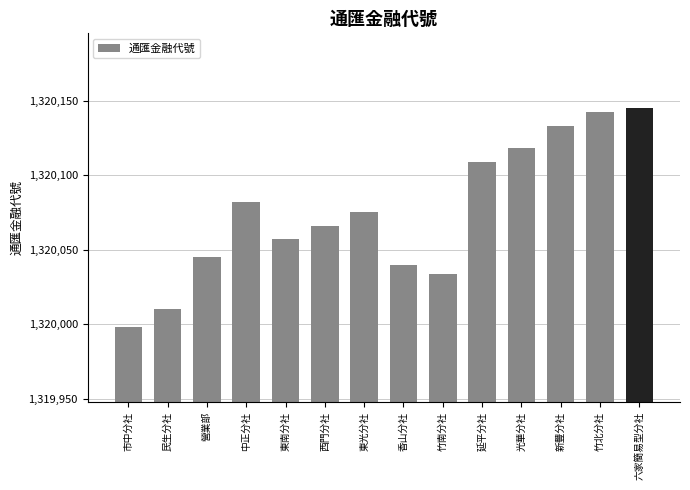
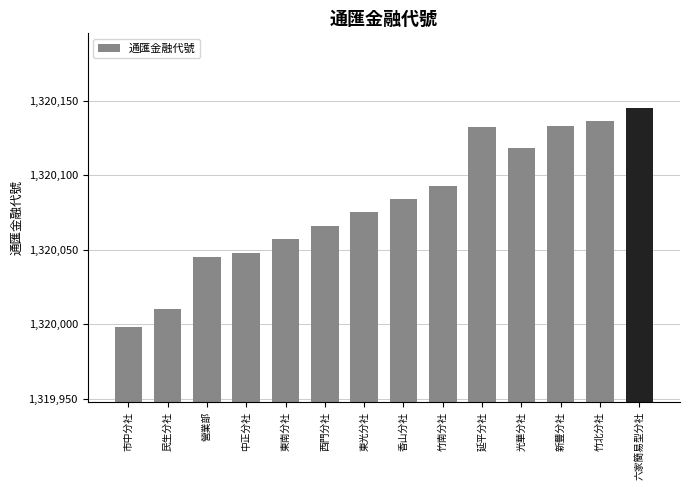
中正分社: 1,320,082 -> 1,320,048
香山分社: 1,320,040 -> 1,320,084
竹南分社: 1,320,034 -> 1,320,093
延平分社: 1,320,109 -> 1,320,132
竹北分社: 1,320,142 -> 1,320,136
